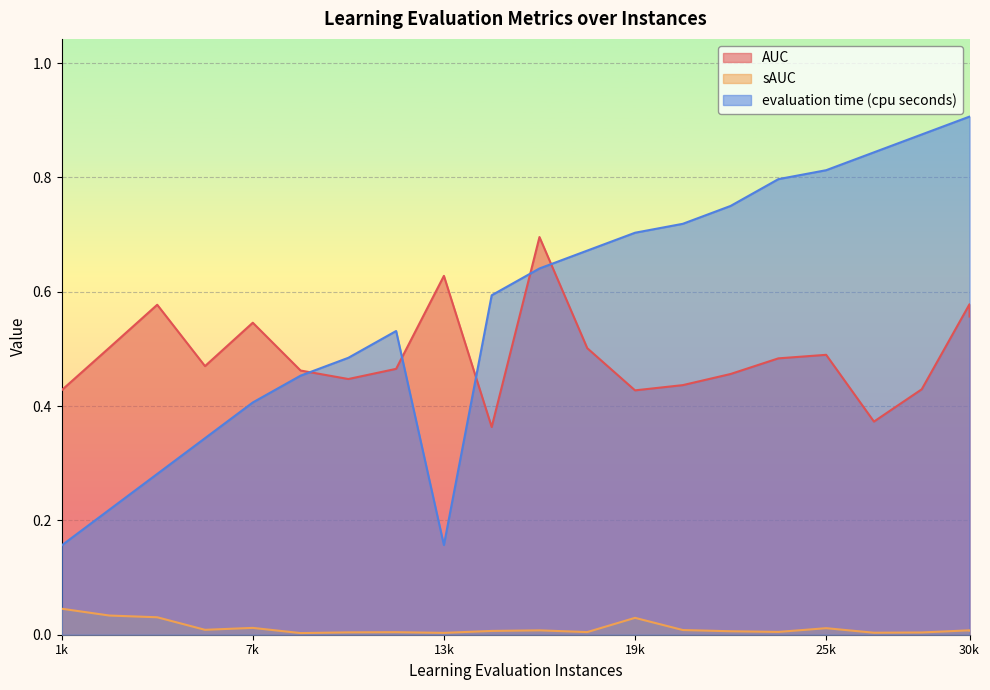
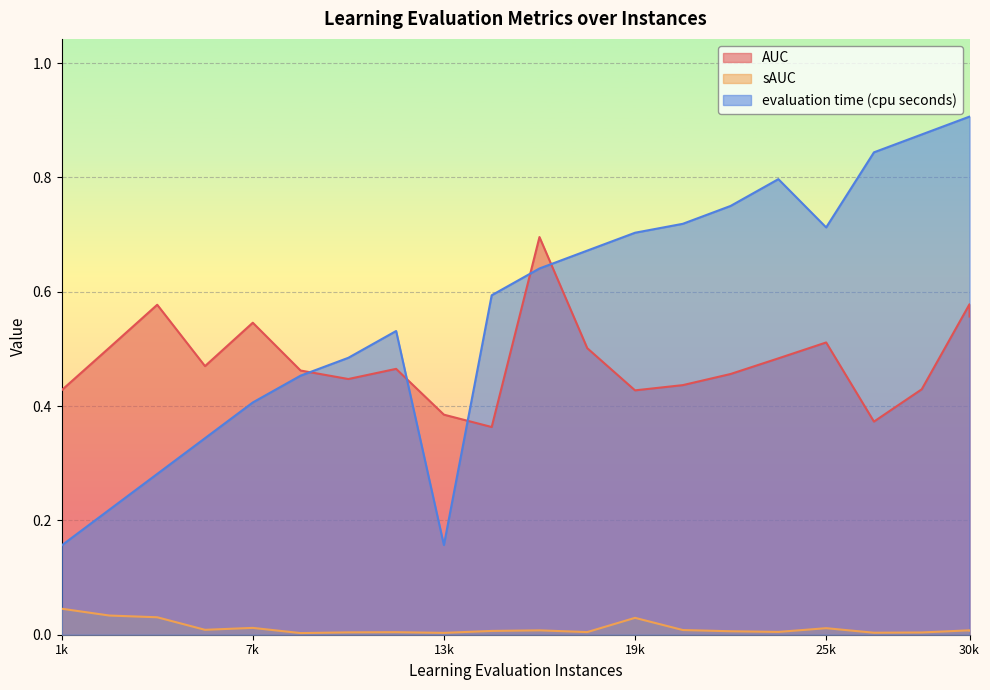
AUC, 13k: 0.63 -> 0.38
AUC, 25k: 0.49 -> 0.51
evaluation time (cpu seconds), 25k: 0.81 -> 0.71
